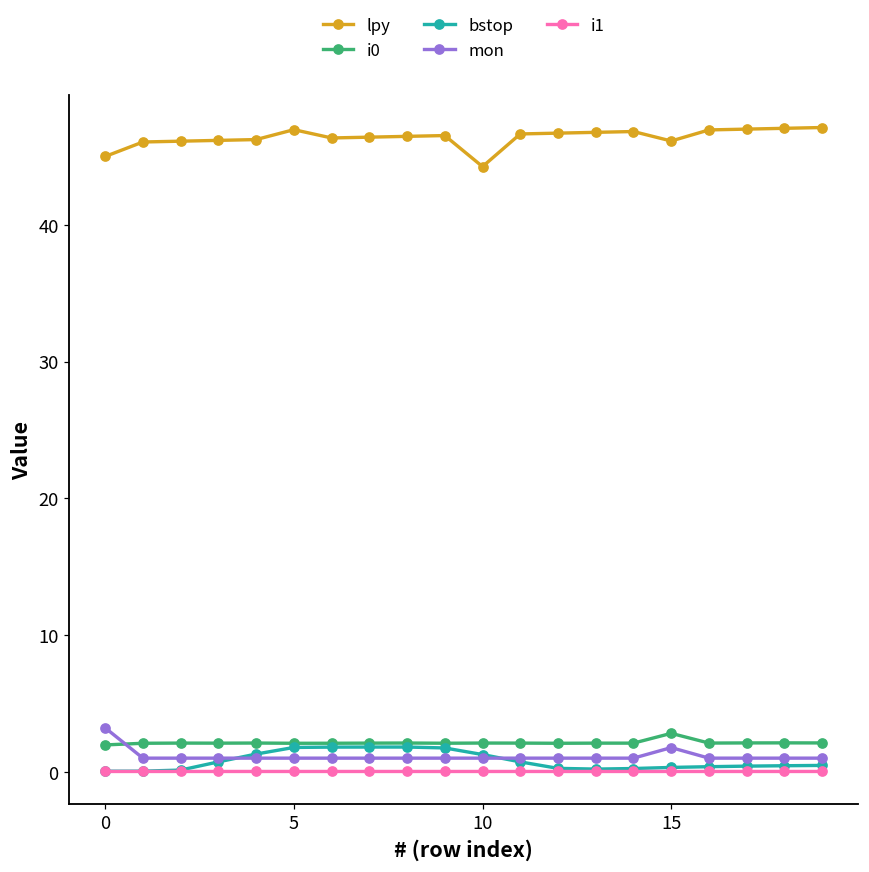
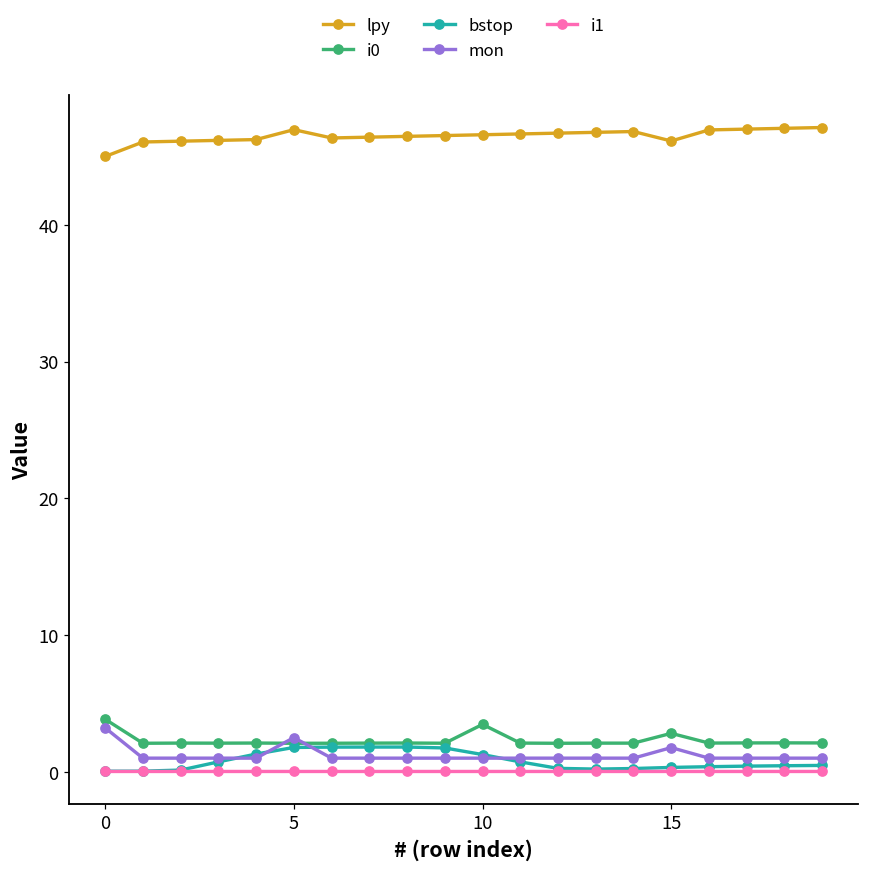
i0, 0: 2.0 -> 3.8
mon, 5: 1.0 -> 2.5
lpy, 10: 44.3 -> 46.6
i0, 10: 2.1 -> 3.5
